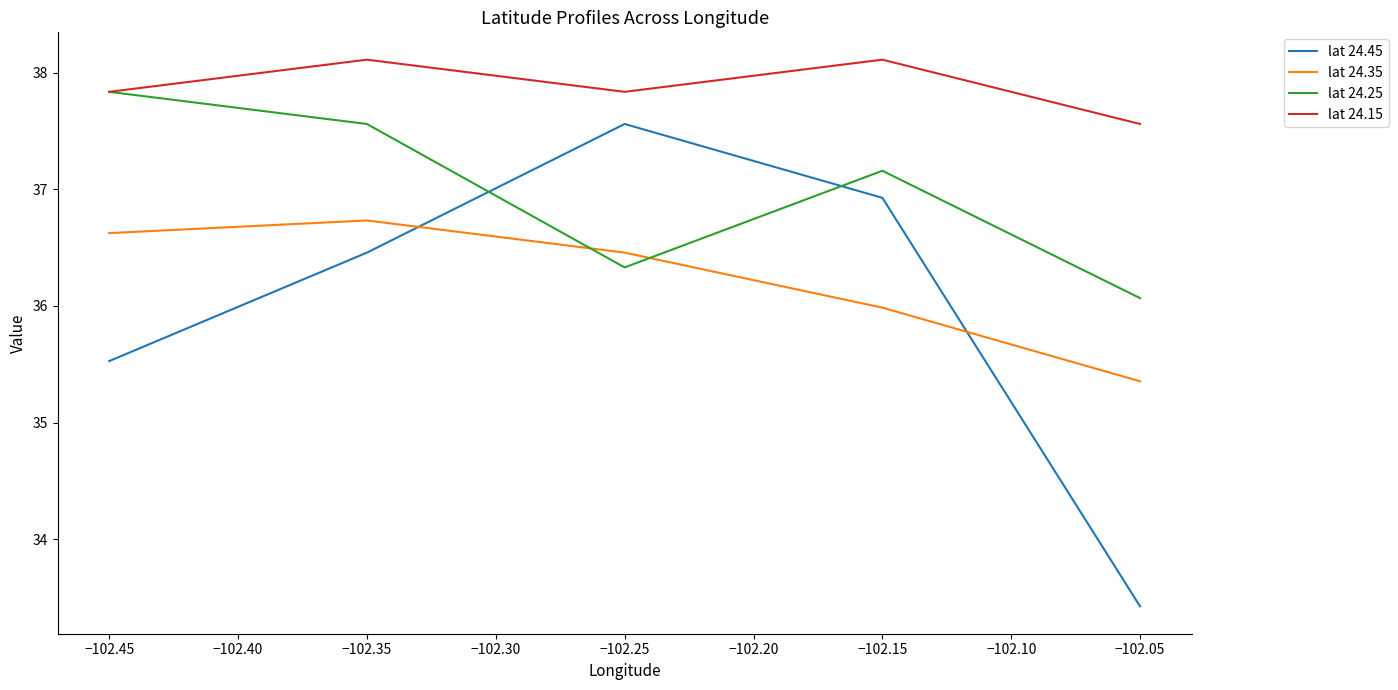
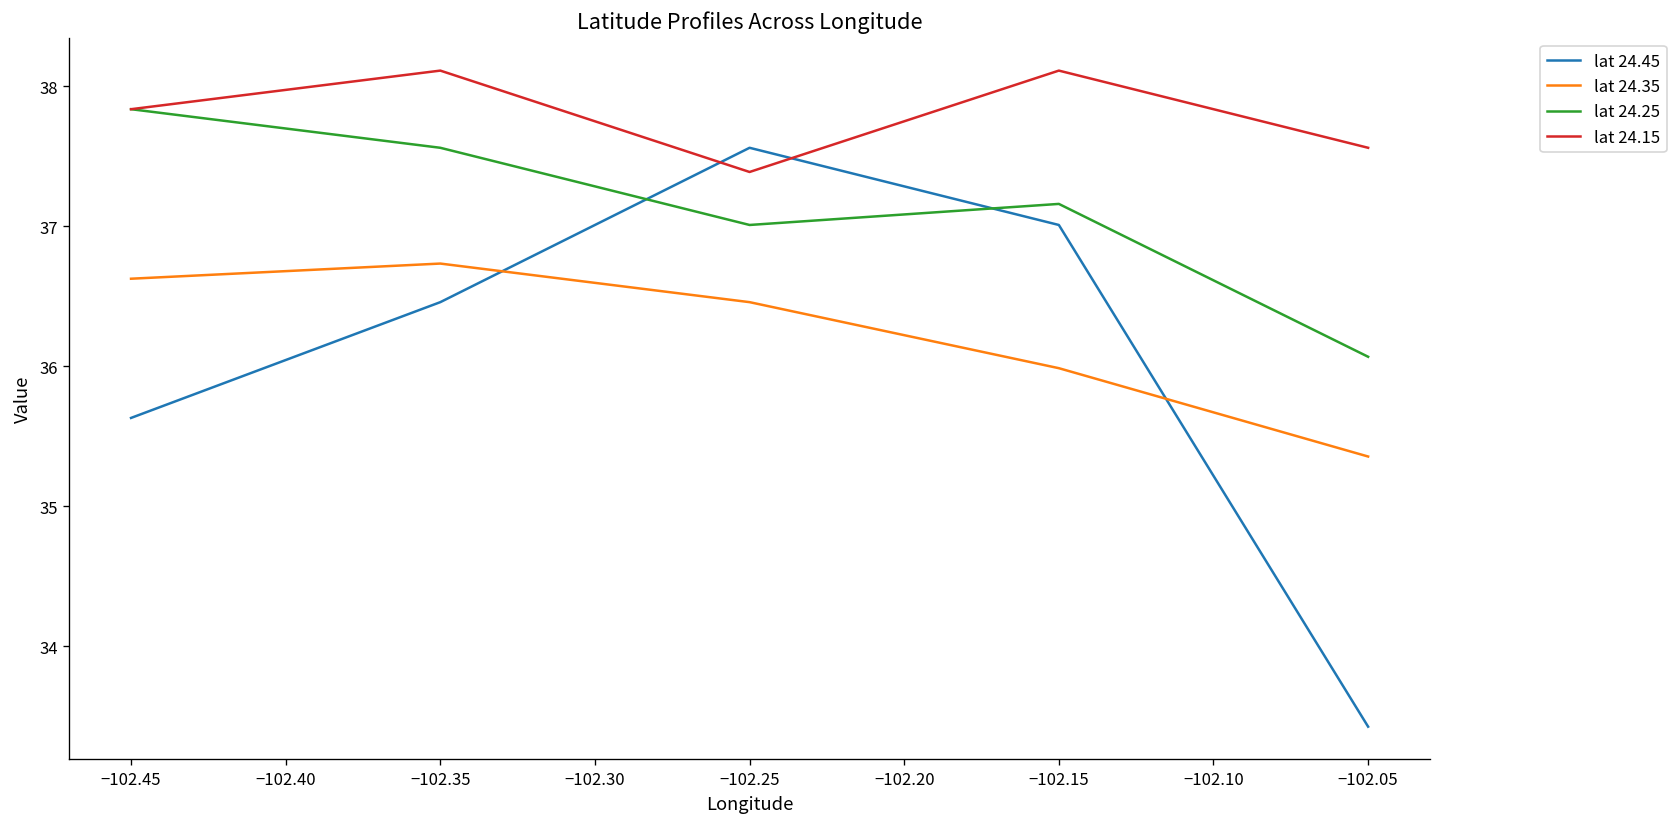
lat 24.45, −102.45: 35.53 -> 35.63
lat 24.25, −102.25: 36.33 -> 37.01
lat 24.15, −102.25: 37.83 -> 37.39
lat 24.45, −102.15: 36.93 -> 37.01
